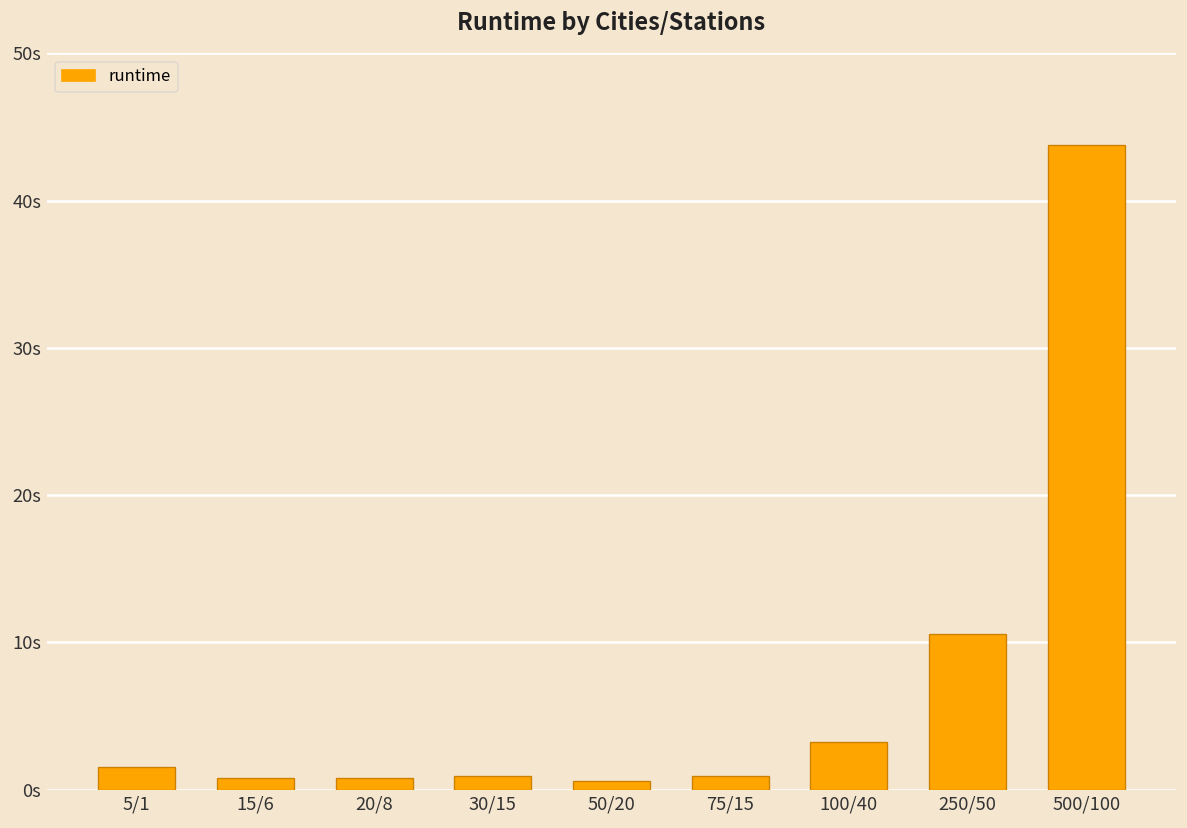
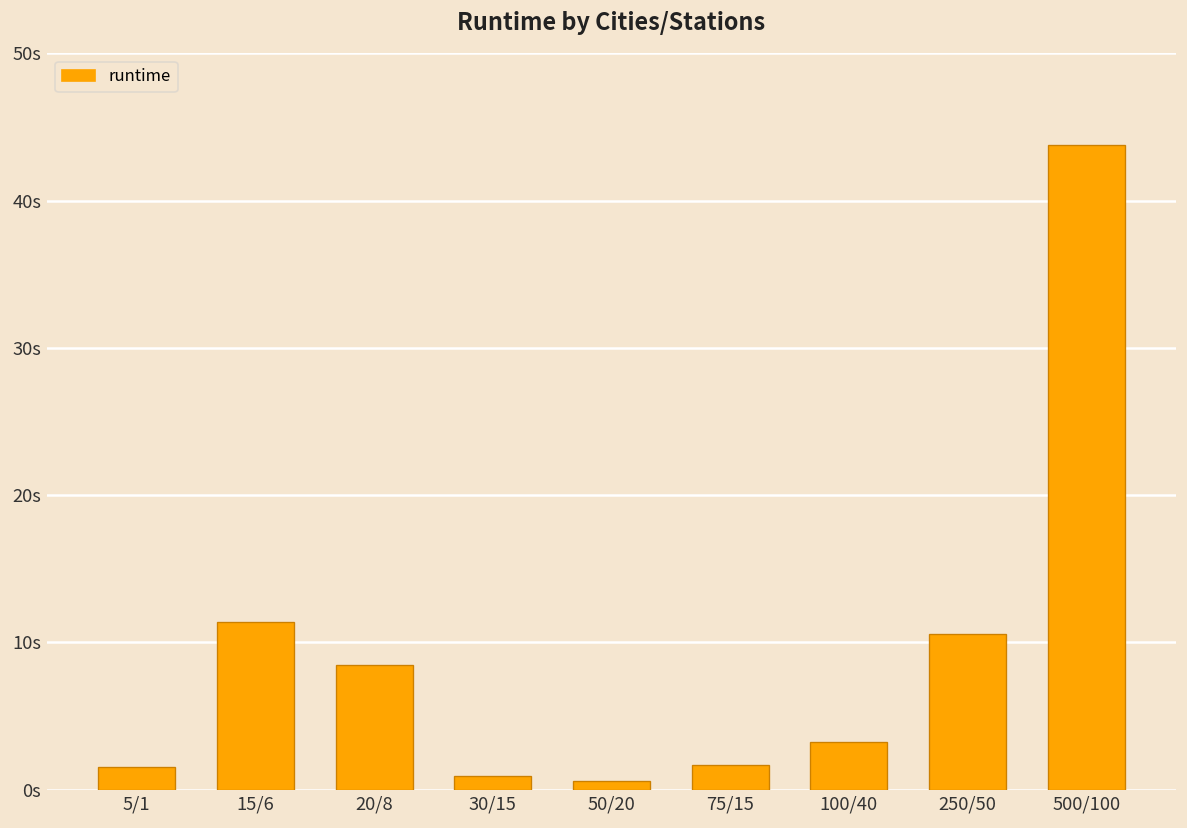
15/6: 0.8s -> 11.4s
20/8: 0.8s -> 8.4s
75/15: 0.9s -> 1.7s
